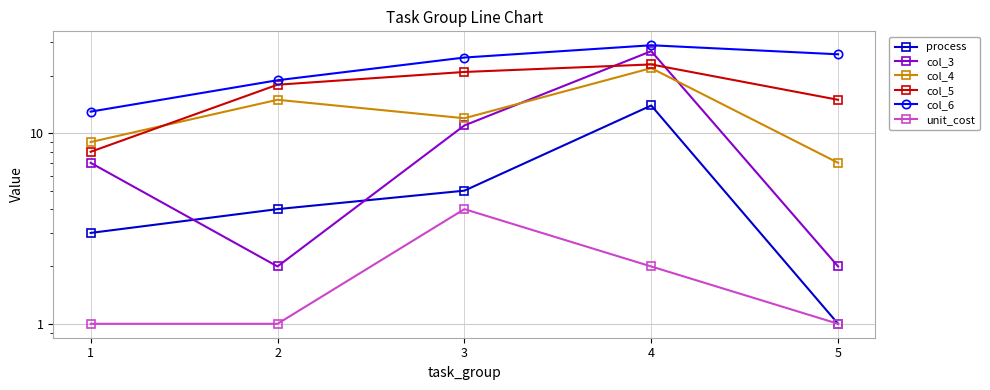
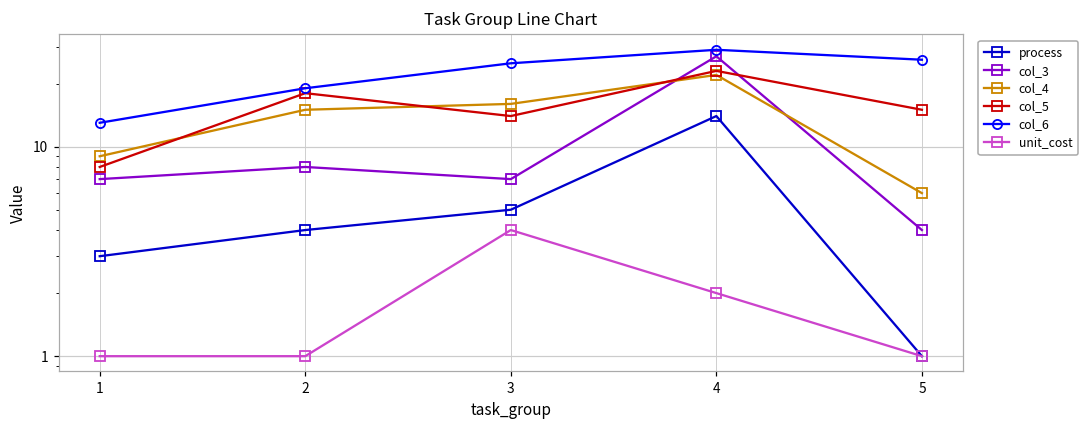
col_3, 2: 2 -> 8
col_3, 3: 11 -> 7
col_4, 3: 12 -> 16
col_5, 3: 21 -> 14
col_3, 5: 2 -> 4
col_4, 5: 7 -> 6
